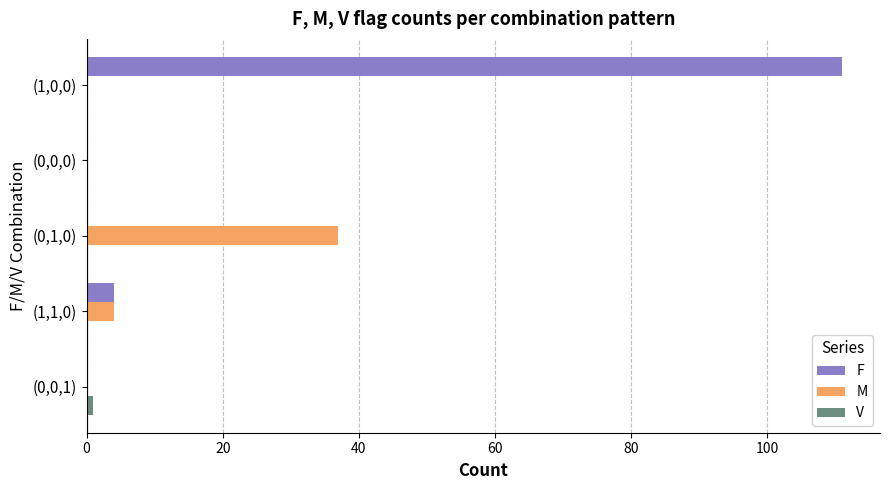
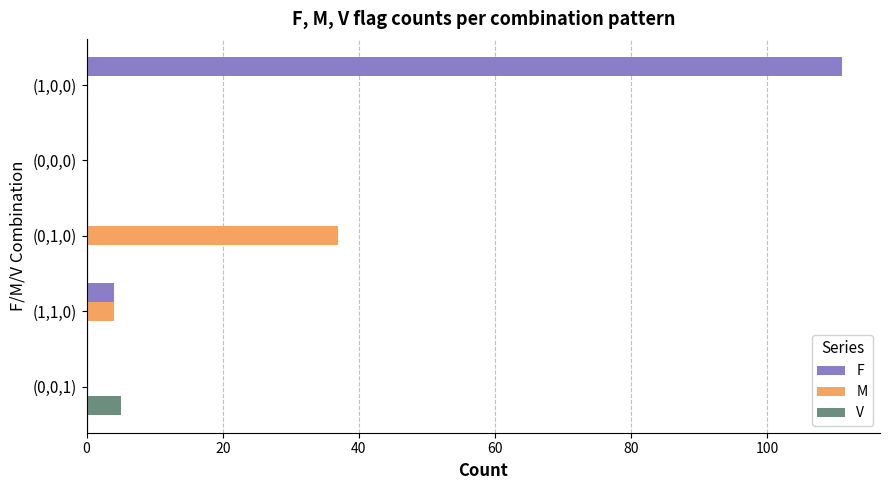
V, (0,0,1): 1 -> 5
